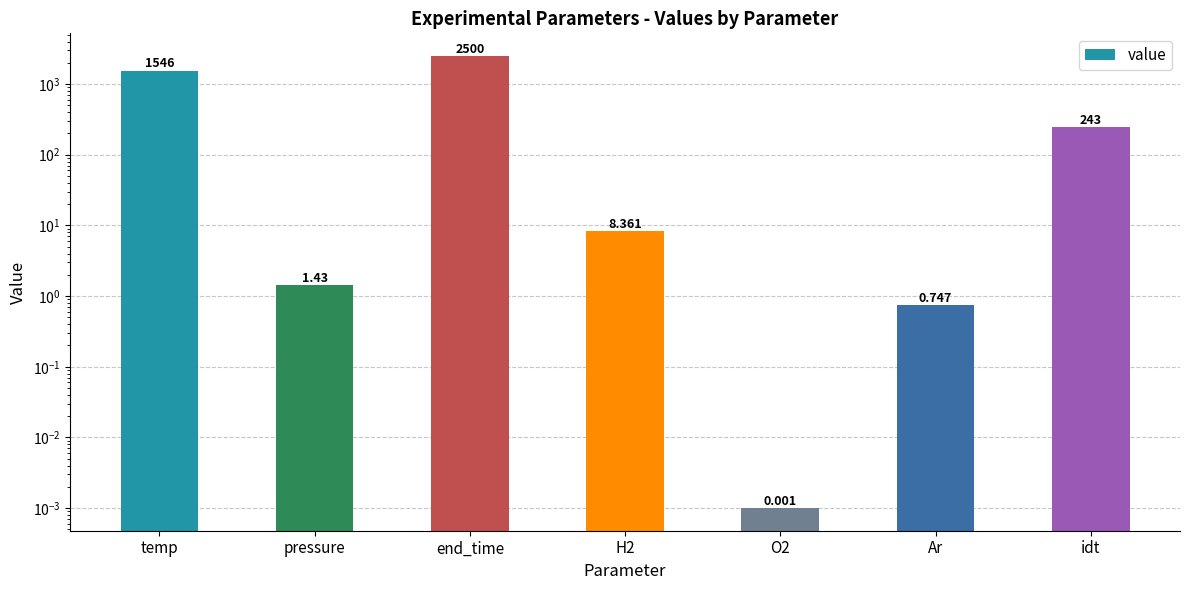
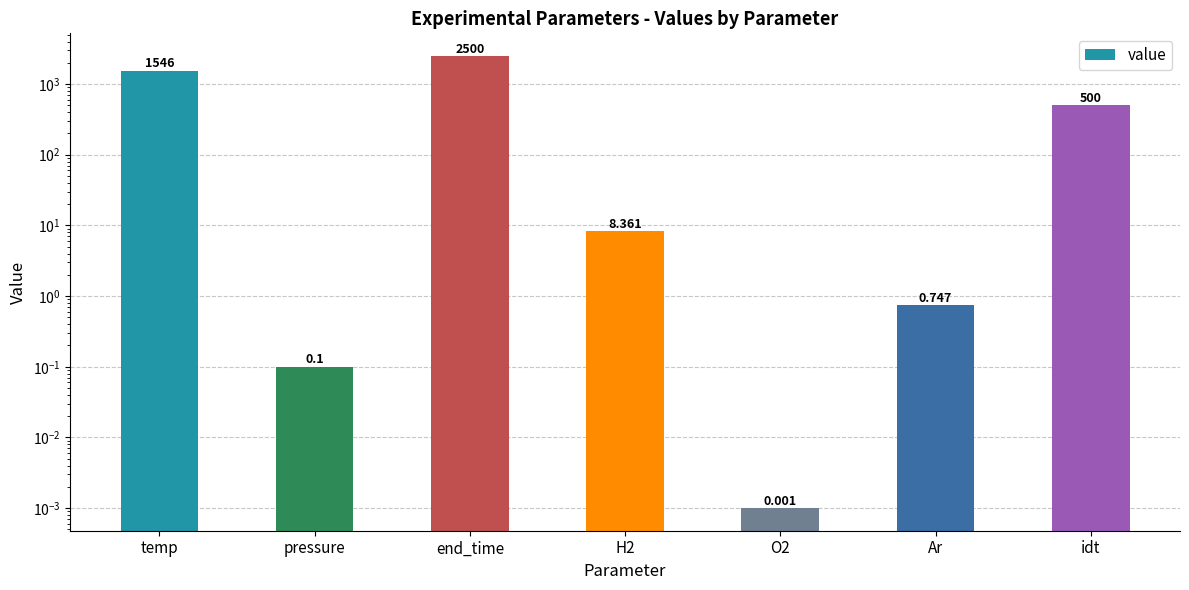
pressure: 1.43 -> 0.1
idt: 243 -> 500
